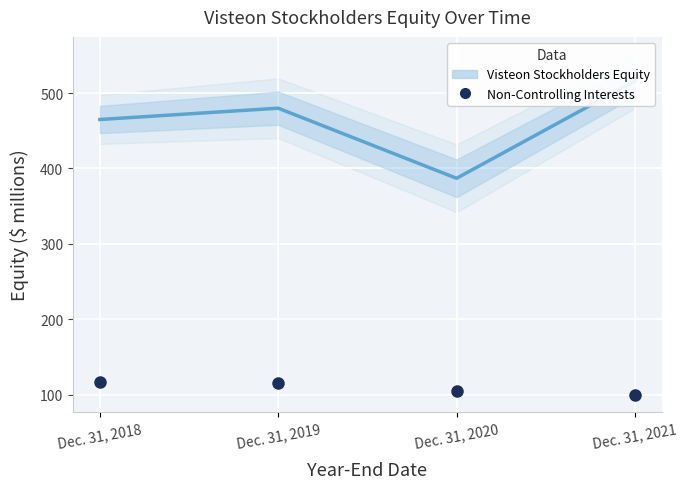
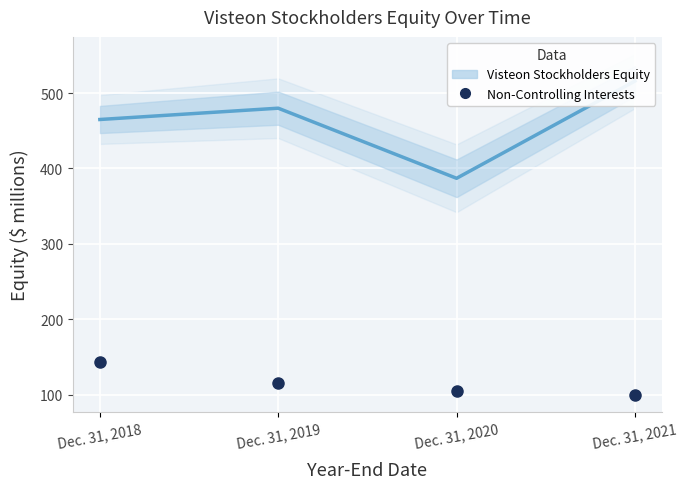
Non-Controlling Interests, Dec. 31, 2018: 120 -> 140
